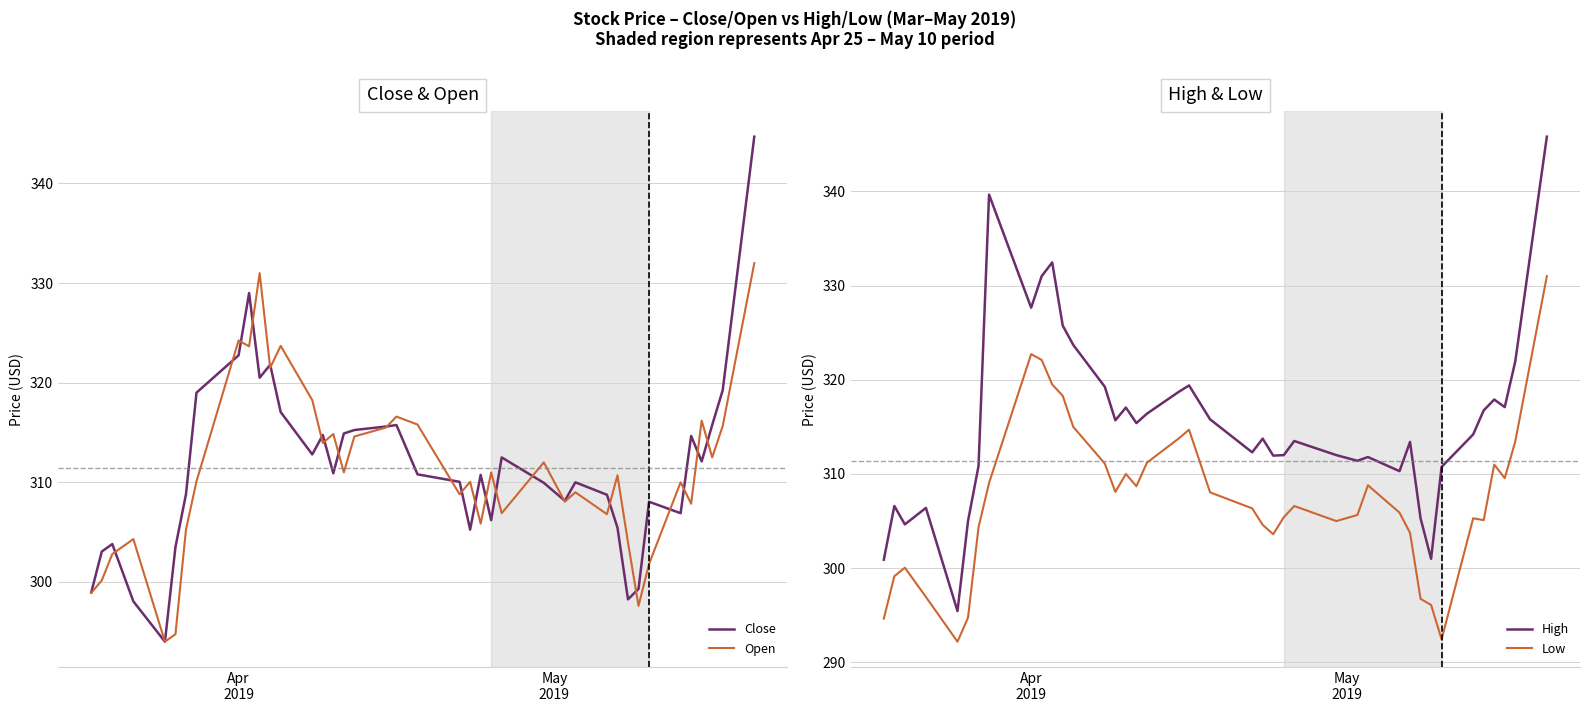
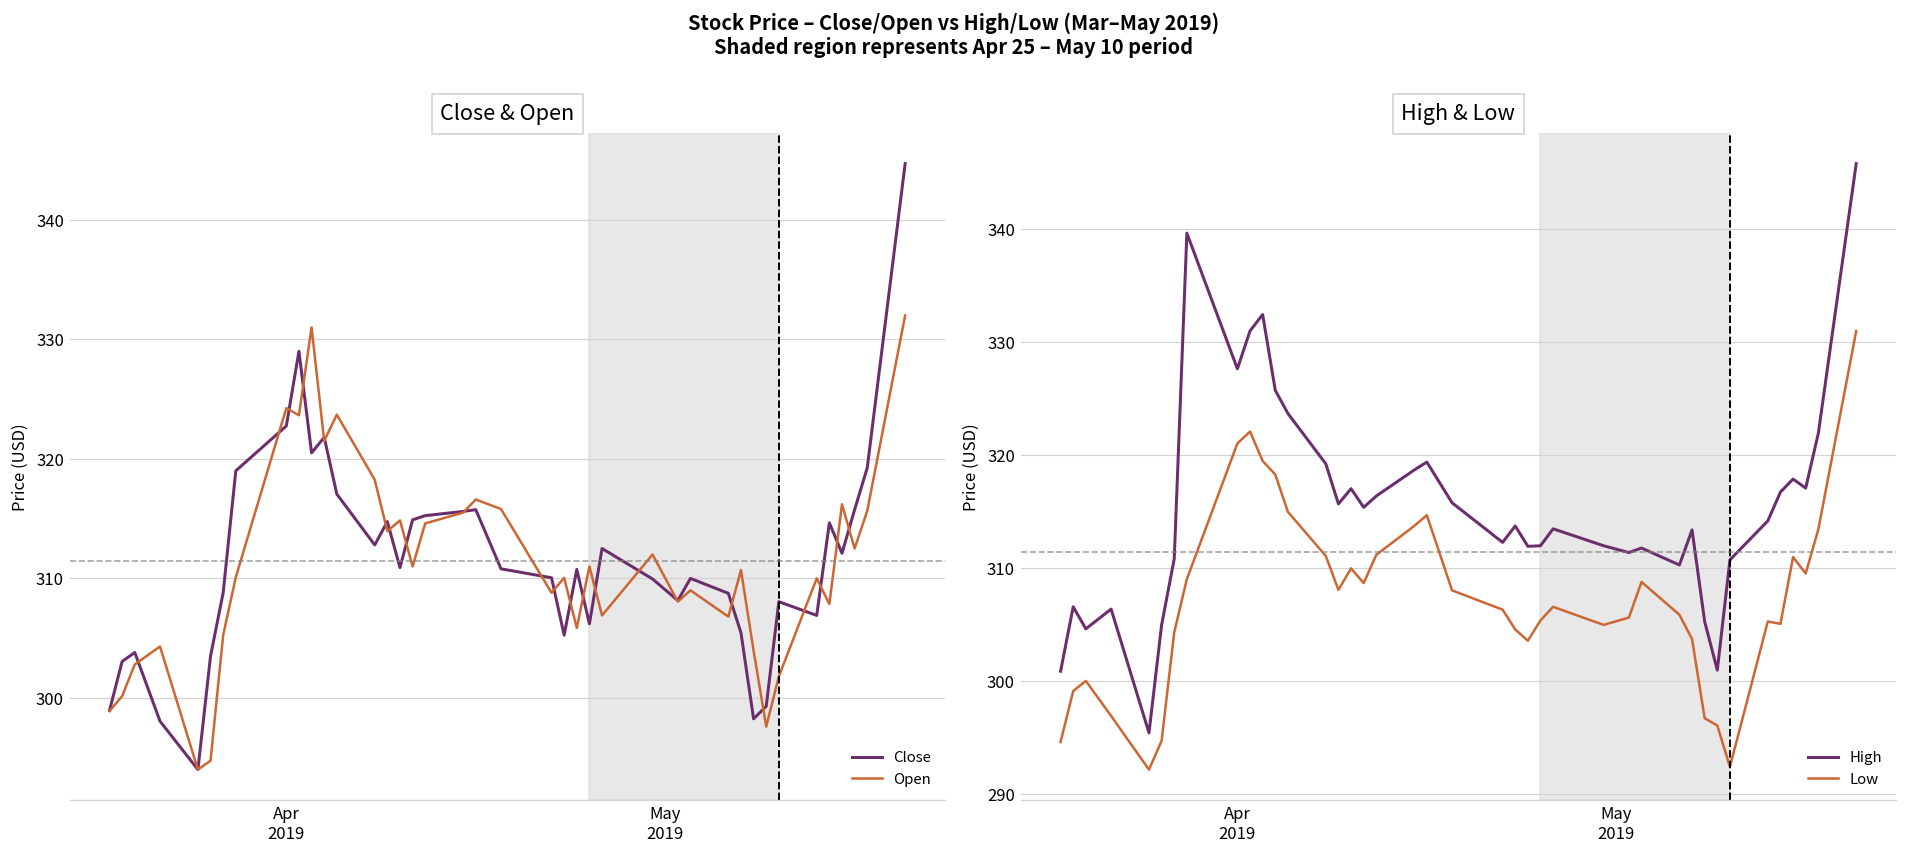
High & Low, Low, Apr 2019: 323 -> 321
